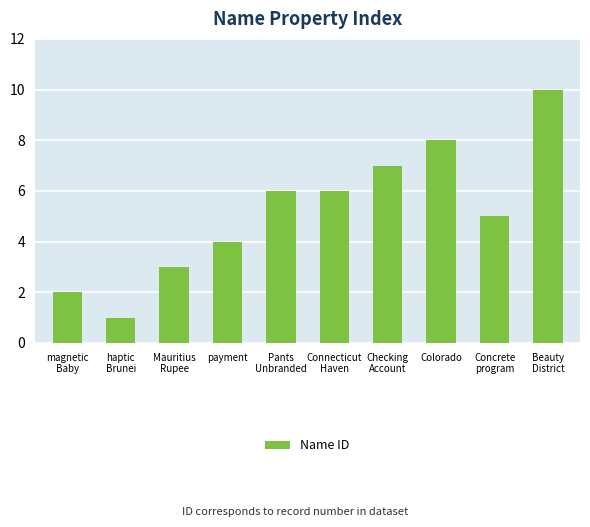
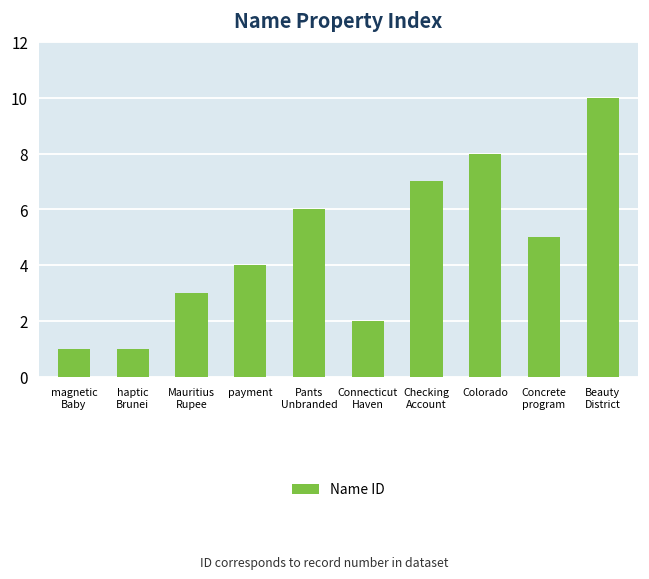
magnetic Baby: 2 -> 1
Connecticut Haven: 6 -> 2
